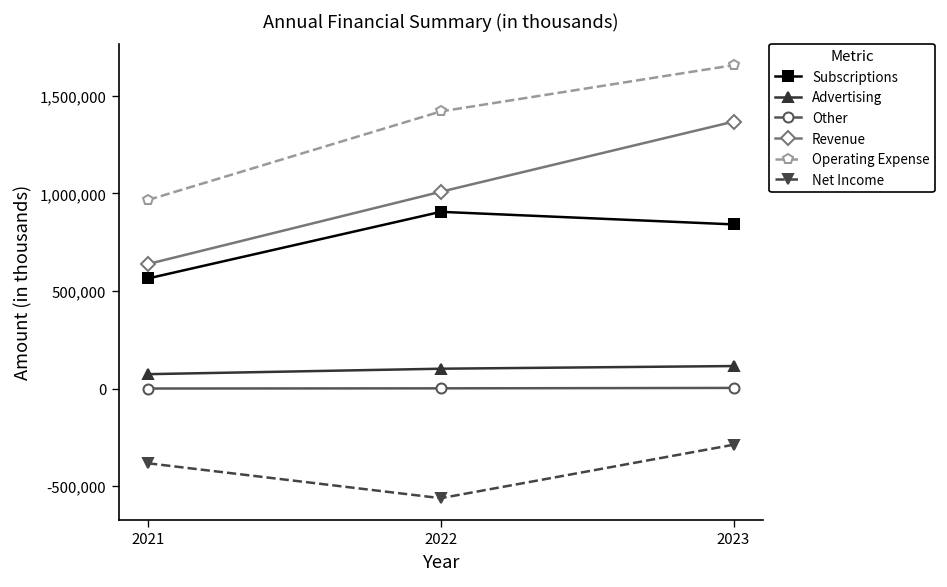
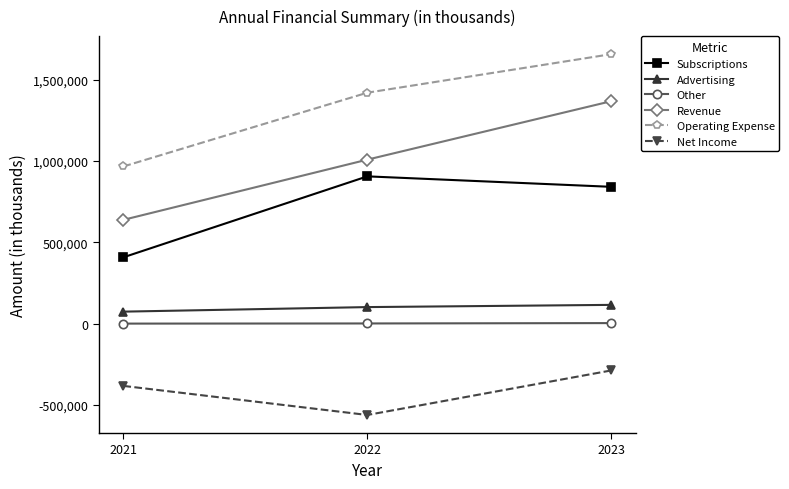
Subscriptions, 2021: 560,000 -> 410,000
